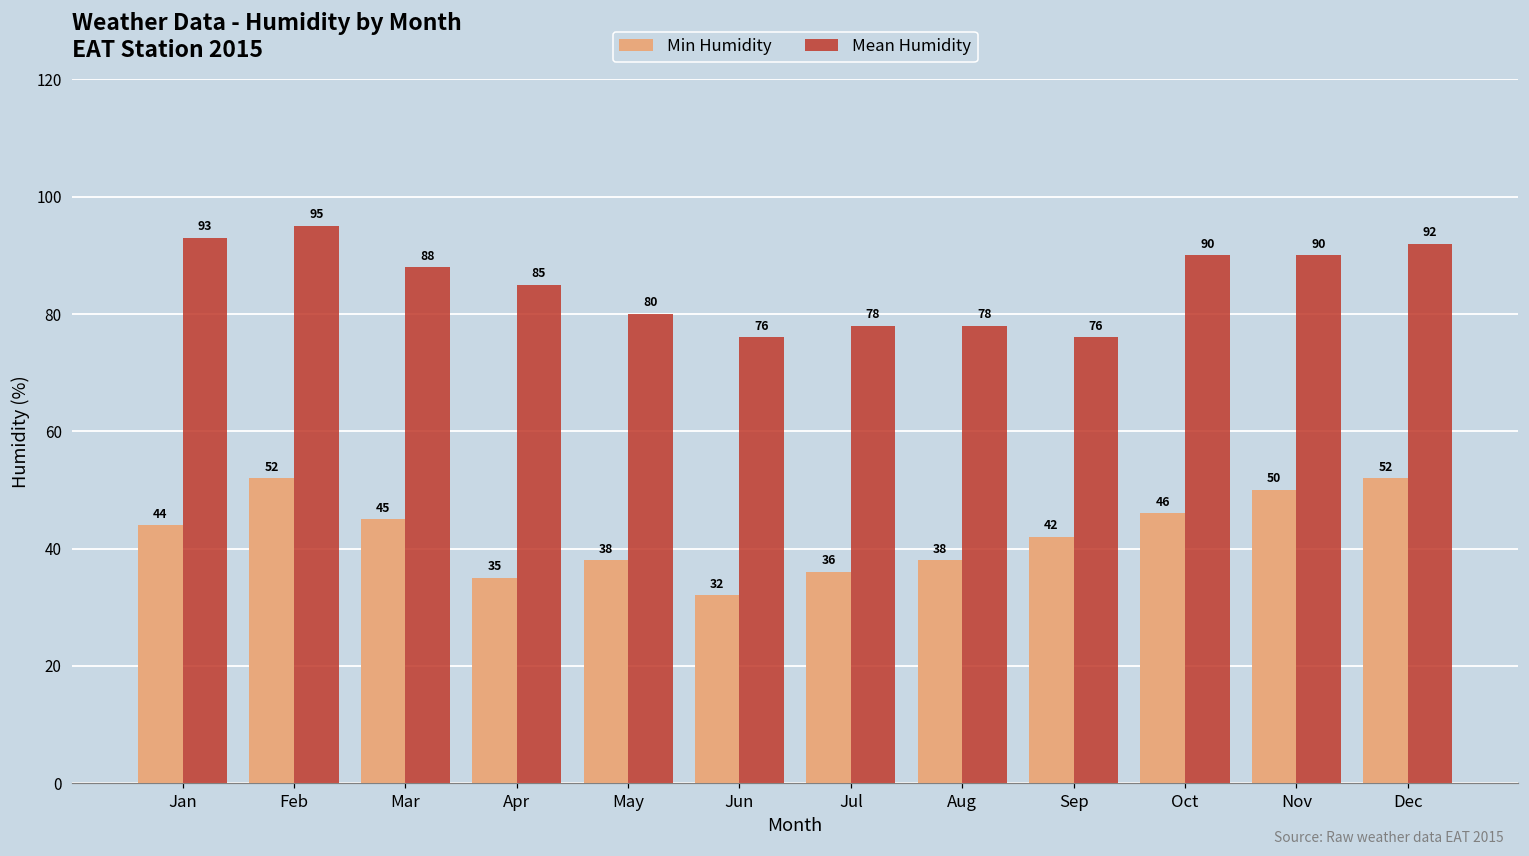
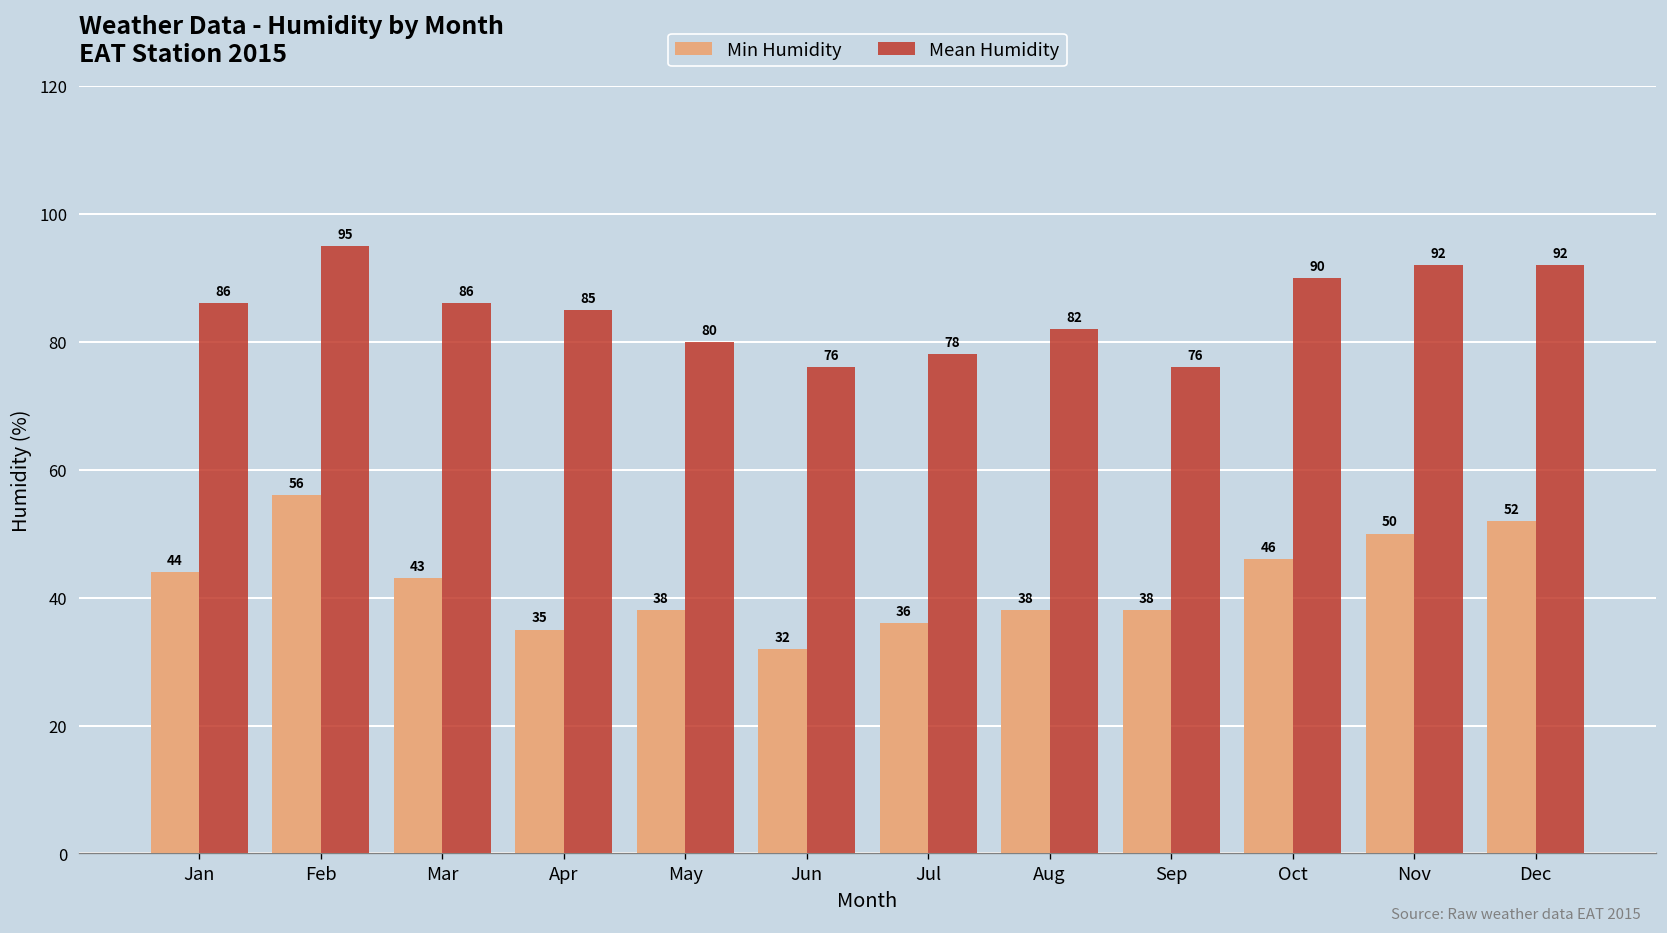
Mean Humidity, Jan: 93 -> 86
Min Humidity, Feb: 52 -> 56
Min Humidity, Mar: 45 -> 43
Mean Humidity, Mar: 88 -> 86
Mean Humidity, Aug: 78 -> 82
Min Humidity, Sep: 42 -> 38
Mean Humidity, Nov: 90 -> 92
